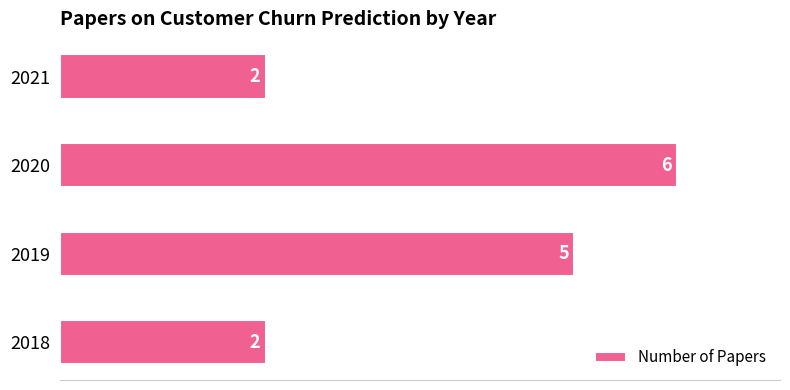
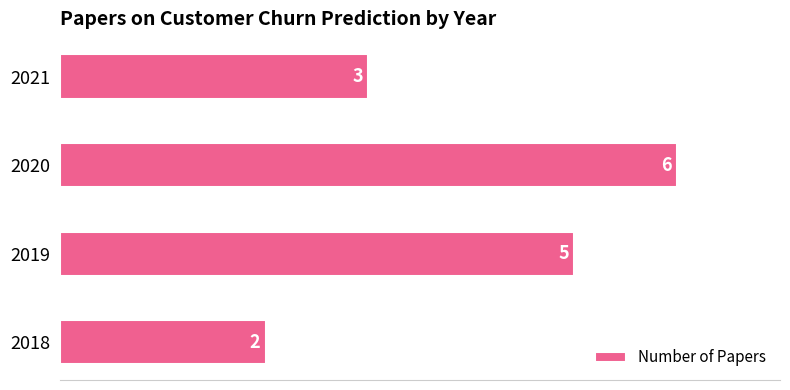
2021: 2 -> 3
